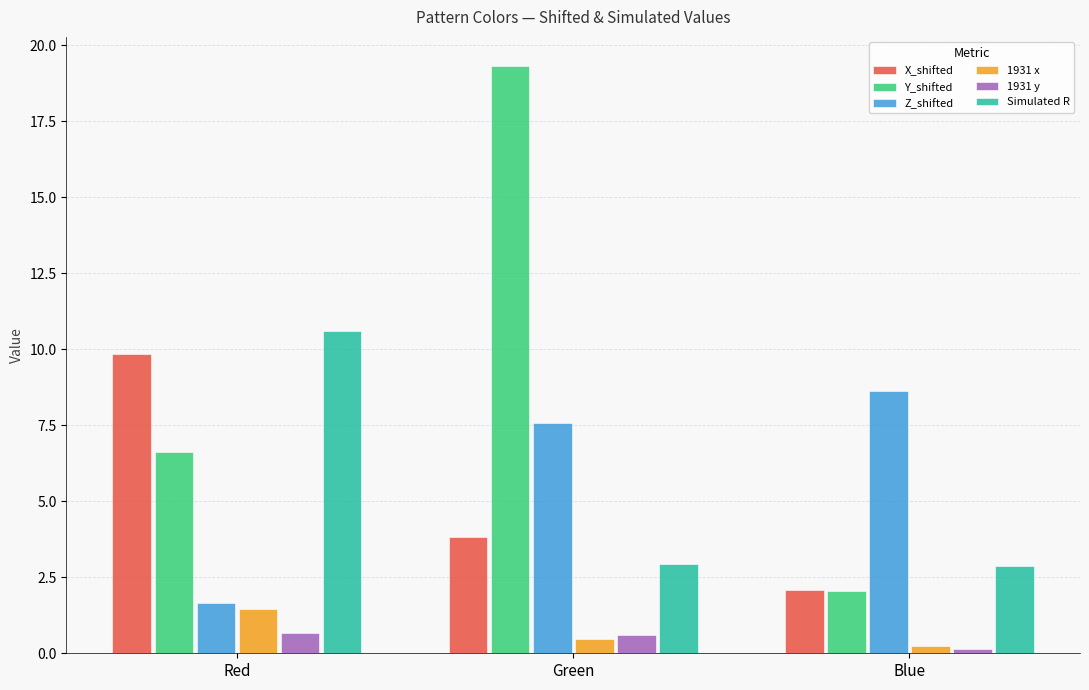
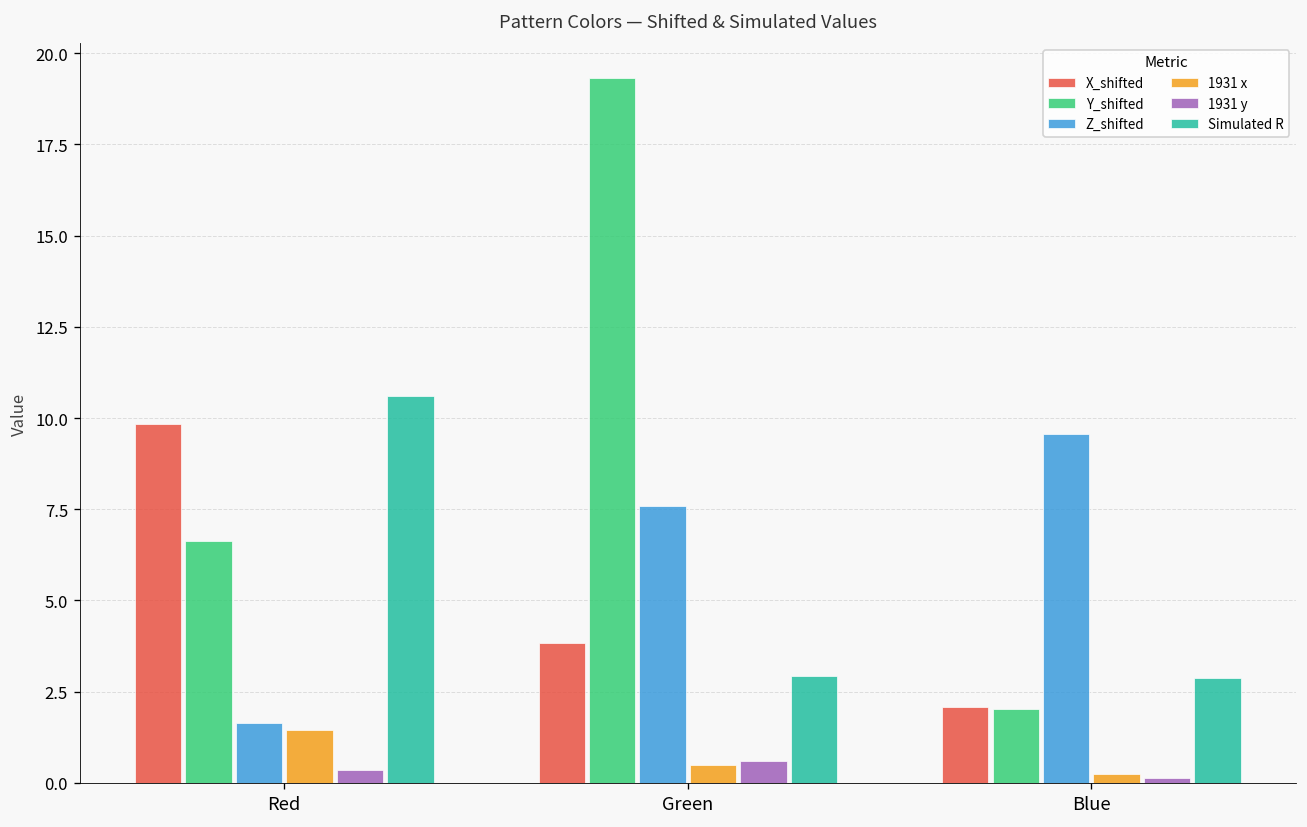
1931 y, Red: 0.7 -> 0.4
Z_shifted, Blue: 8.6 -> 9.6
